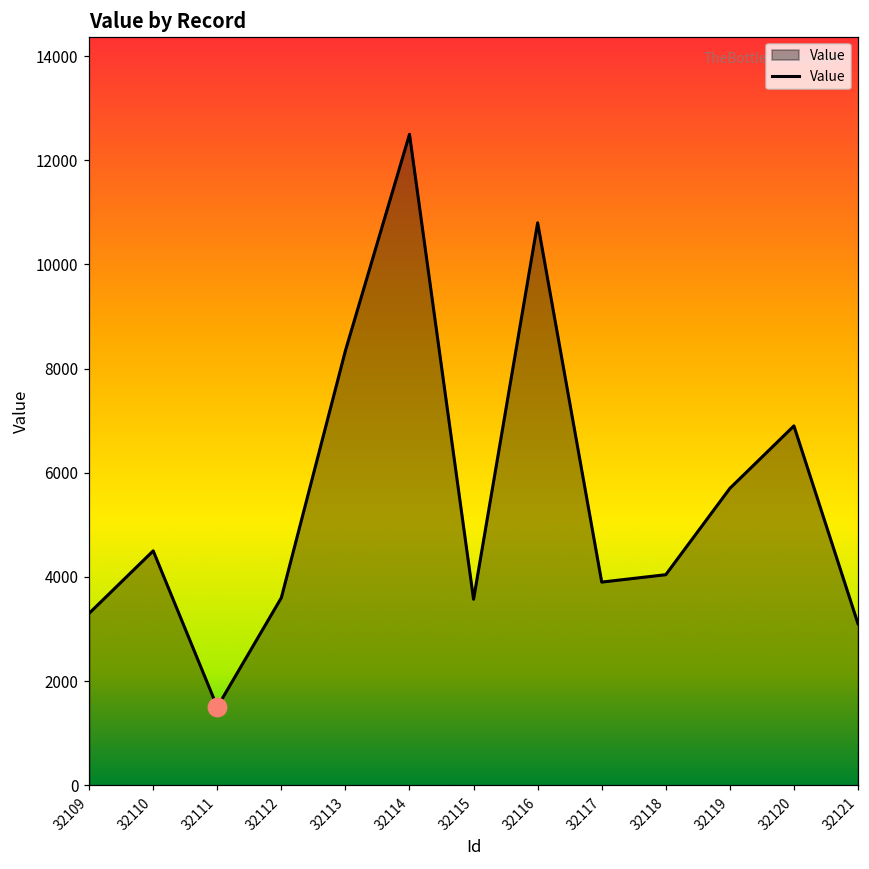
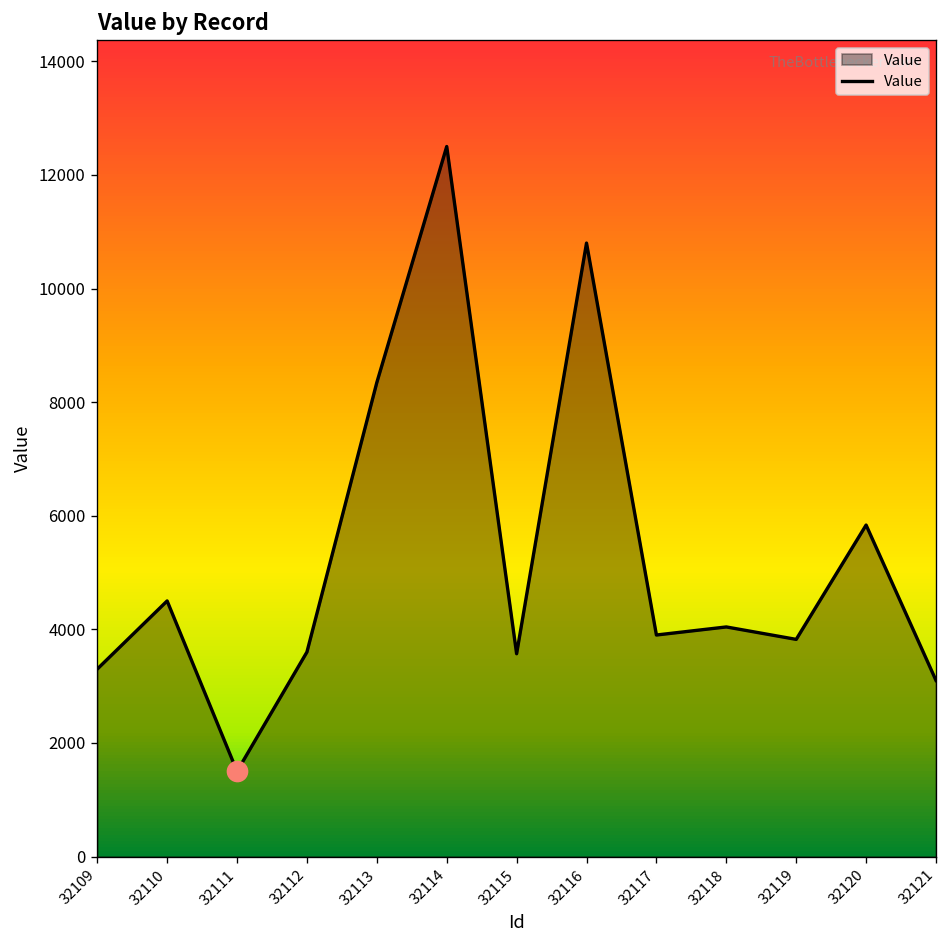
Value, 32119: 5700 -> 3800
Value, 32120: 6900 -> 5800
